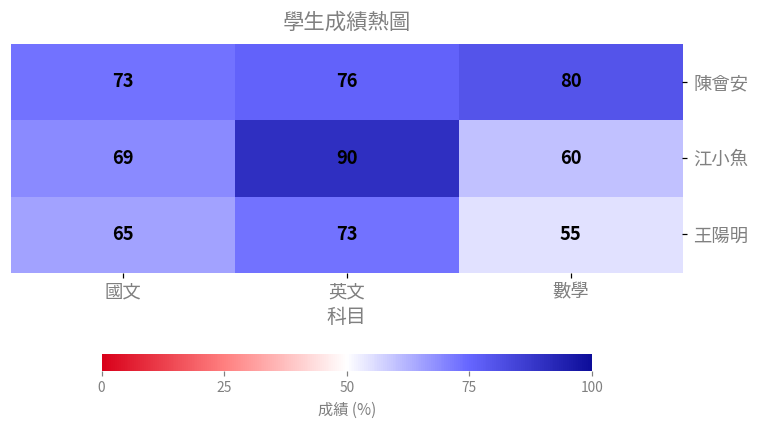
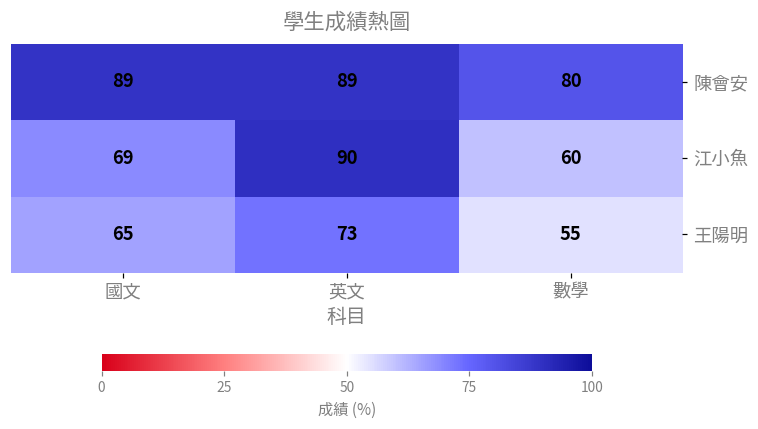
陳會安, 國文: 73 -> 89
陳會安, 英文: 76 -> 89
